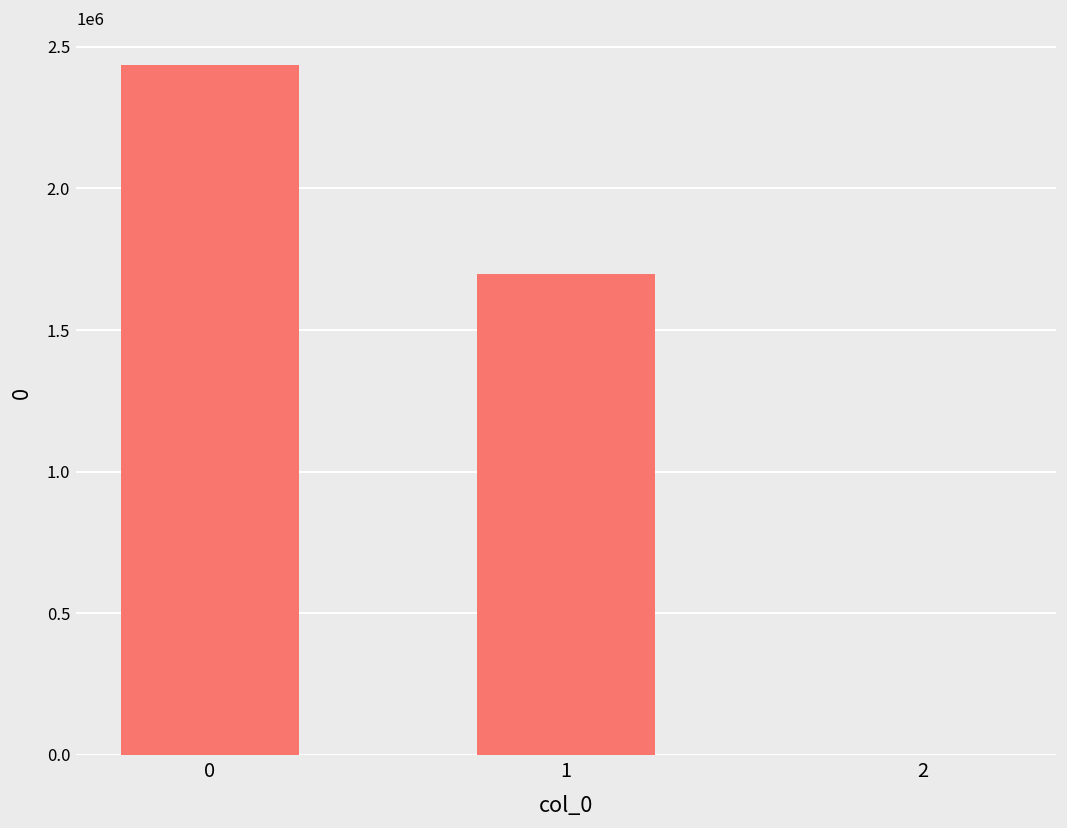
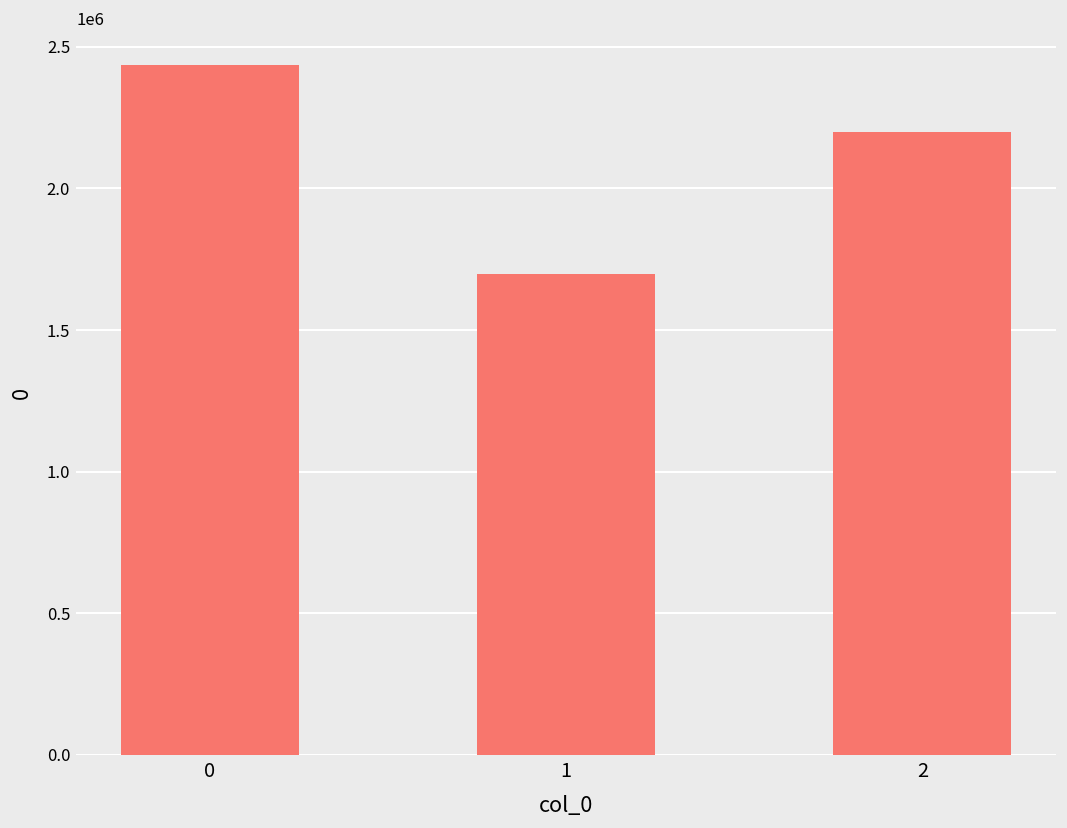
2: 0 -> 2200000
